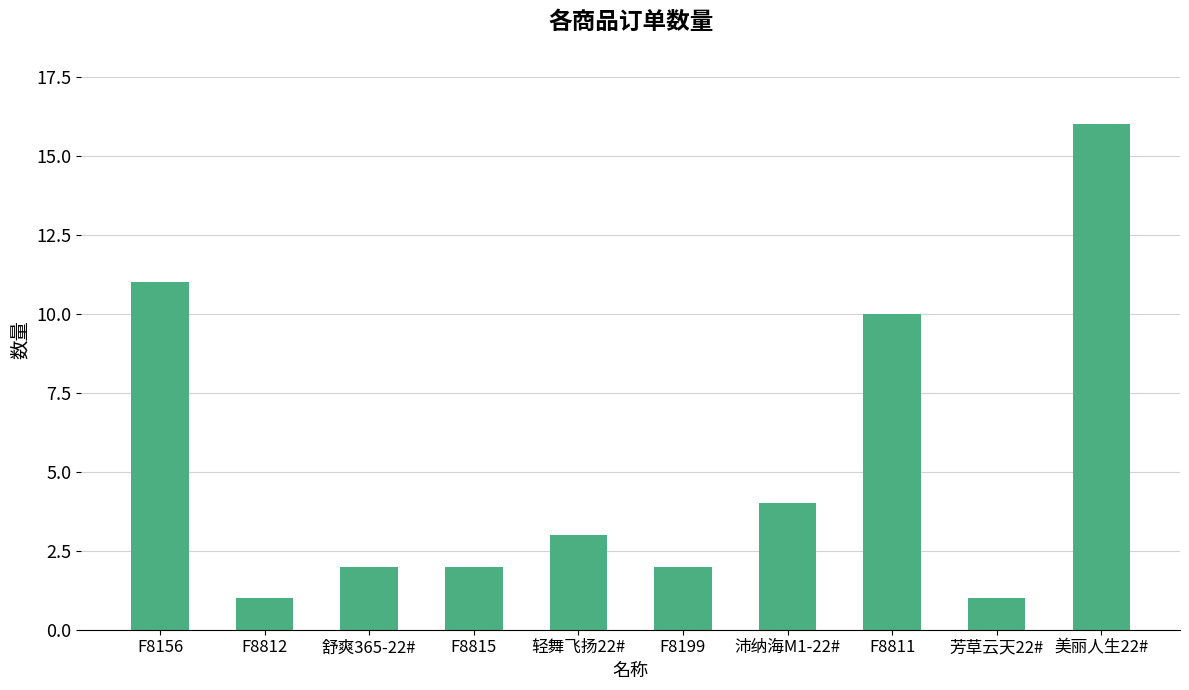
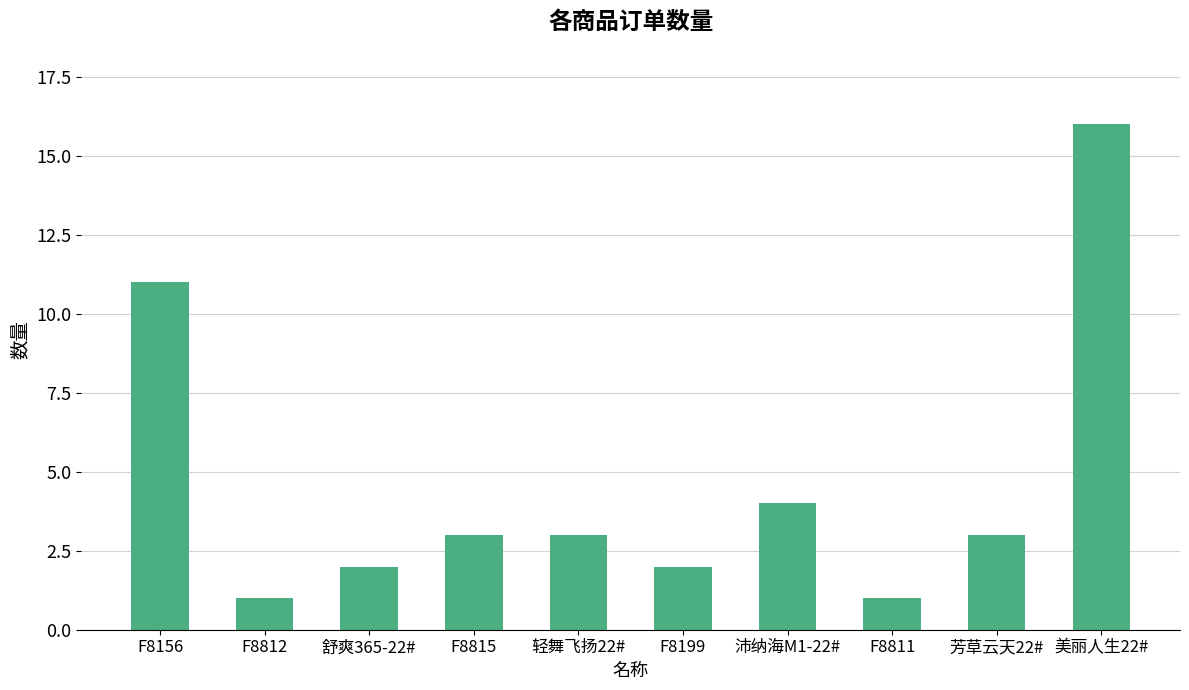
F8815: 2 -> 3
F8811: 10 -> 1
芳草云天22#: 1 -> 3
